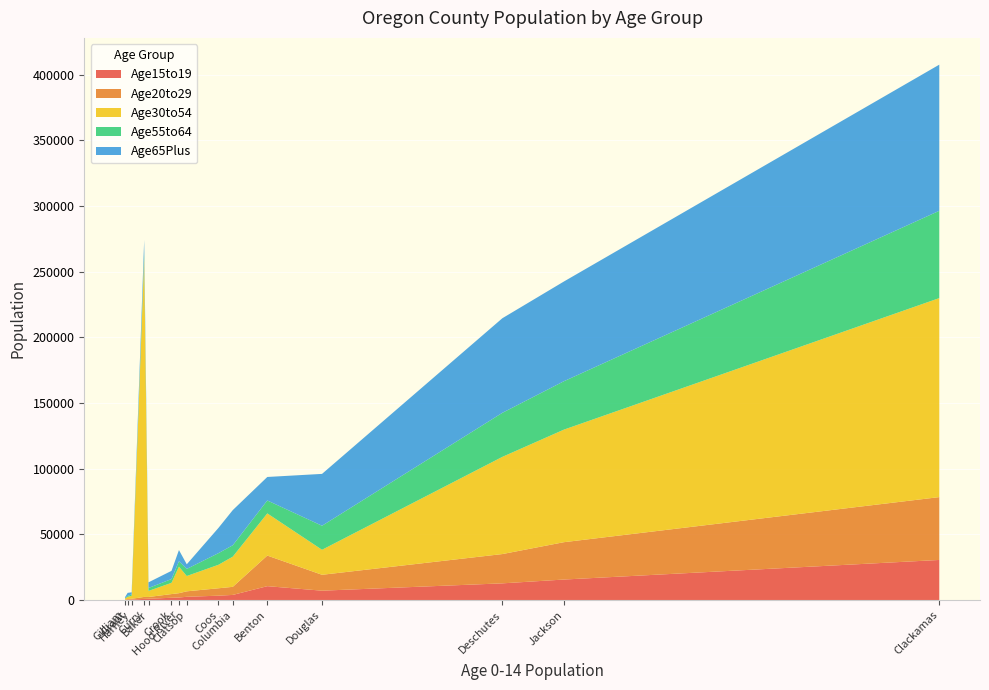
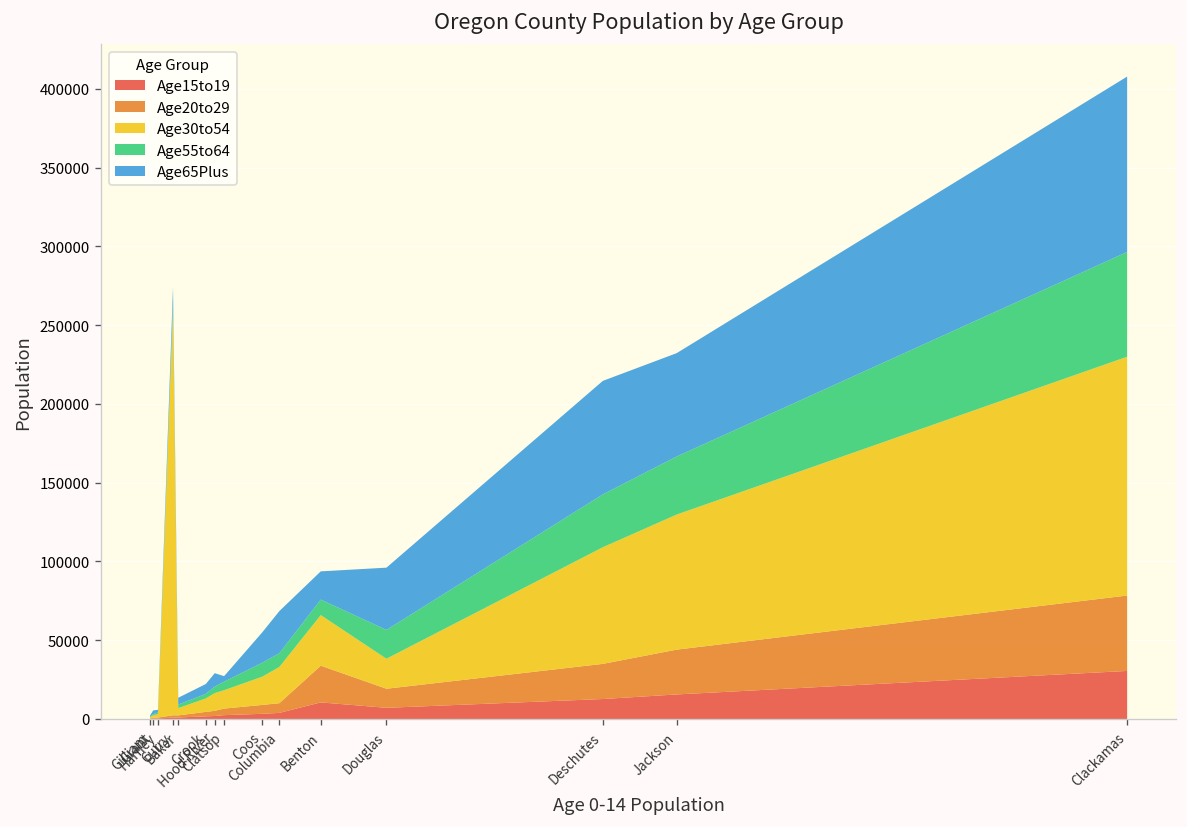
Age30to54, Hood River: 20000 -> 11000
Age65Plus, Jackson: 76000 -> 66000
